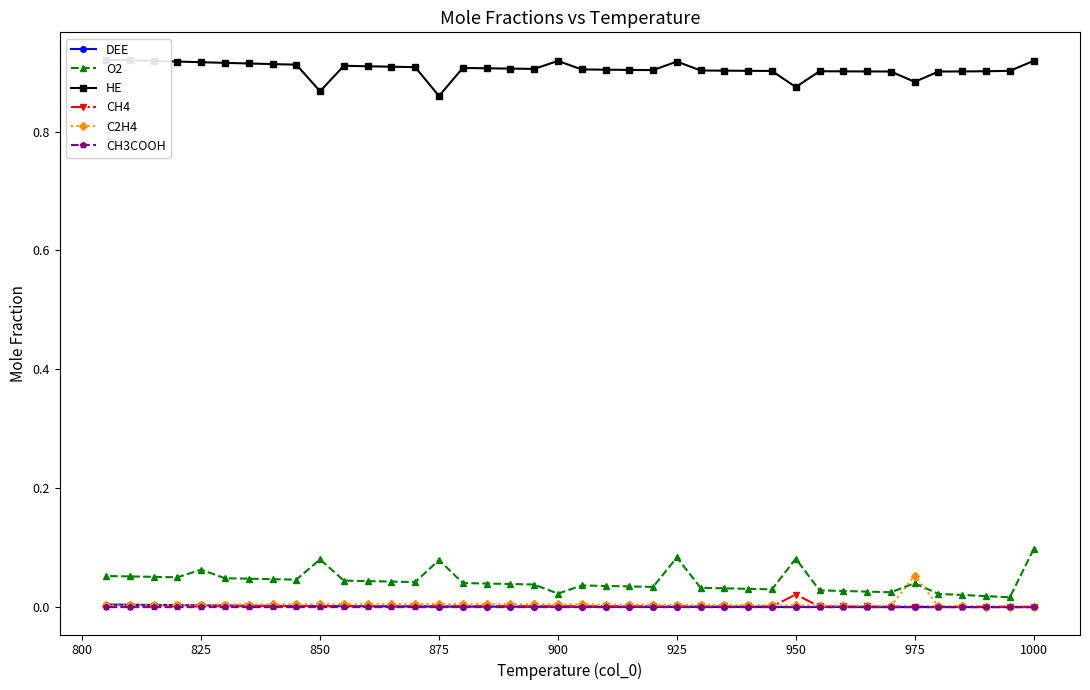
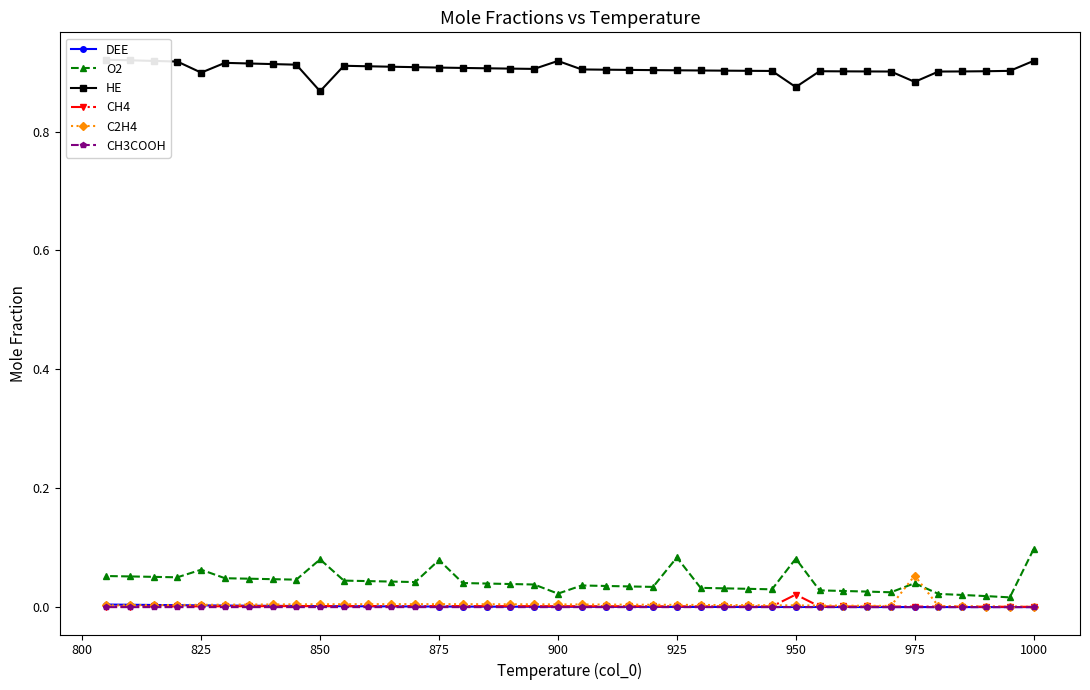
HE, 825: 0.92 -> 0.90
HE, 875: 0.86 -> 0.91
HE, 925: 0.92 -> 0.90
